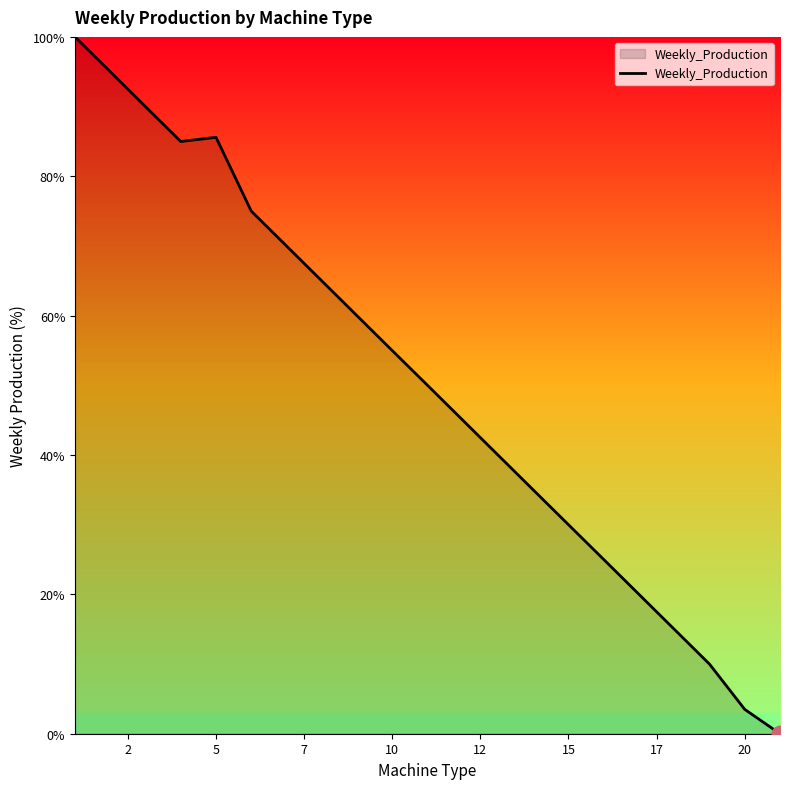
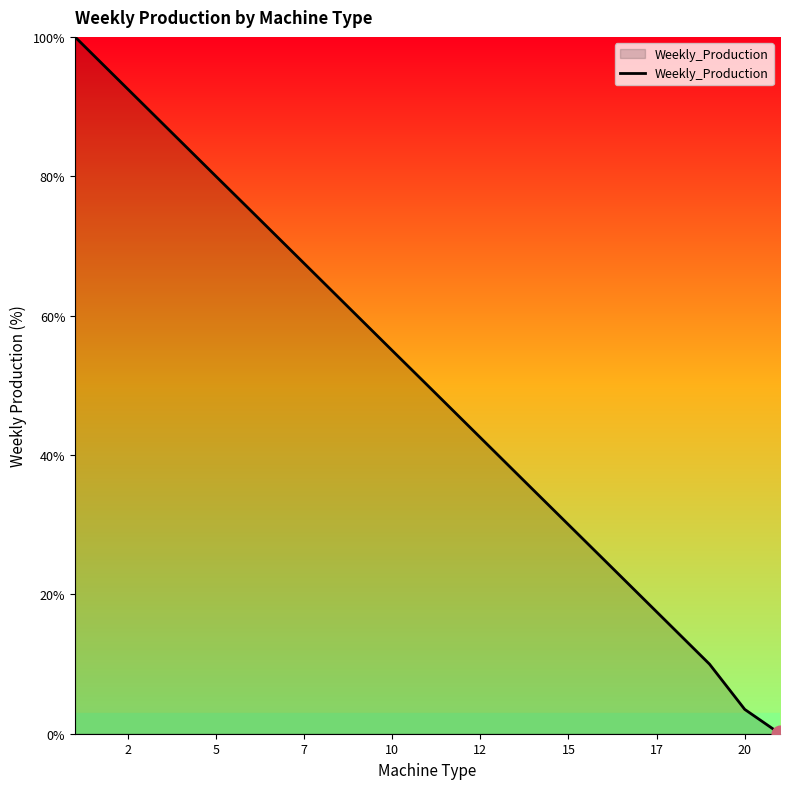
Weekly_Production, 5: 86% -> 80%
